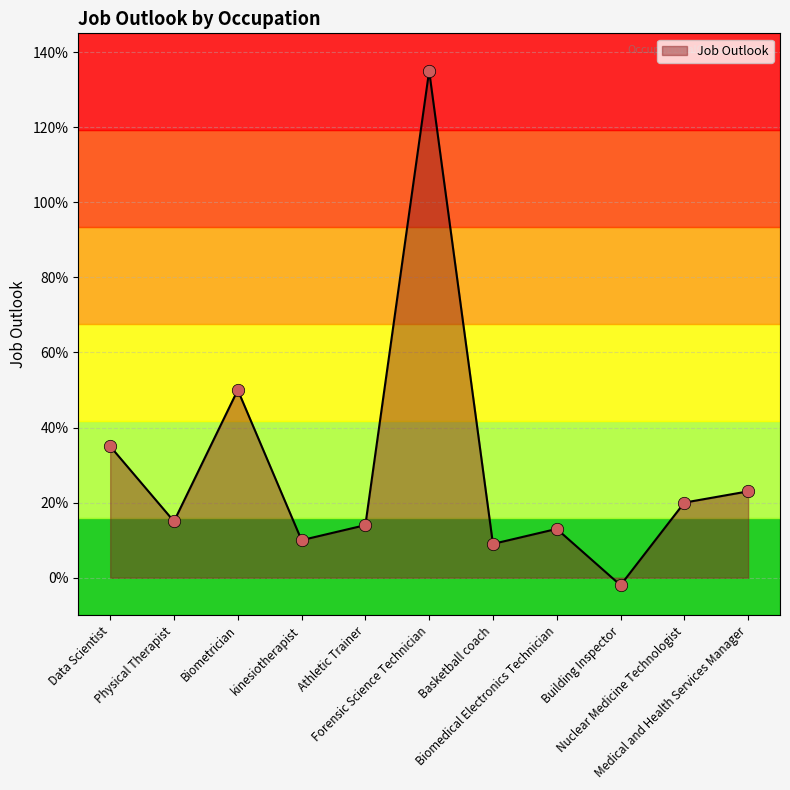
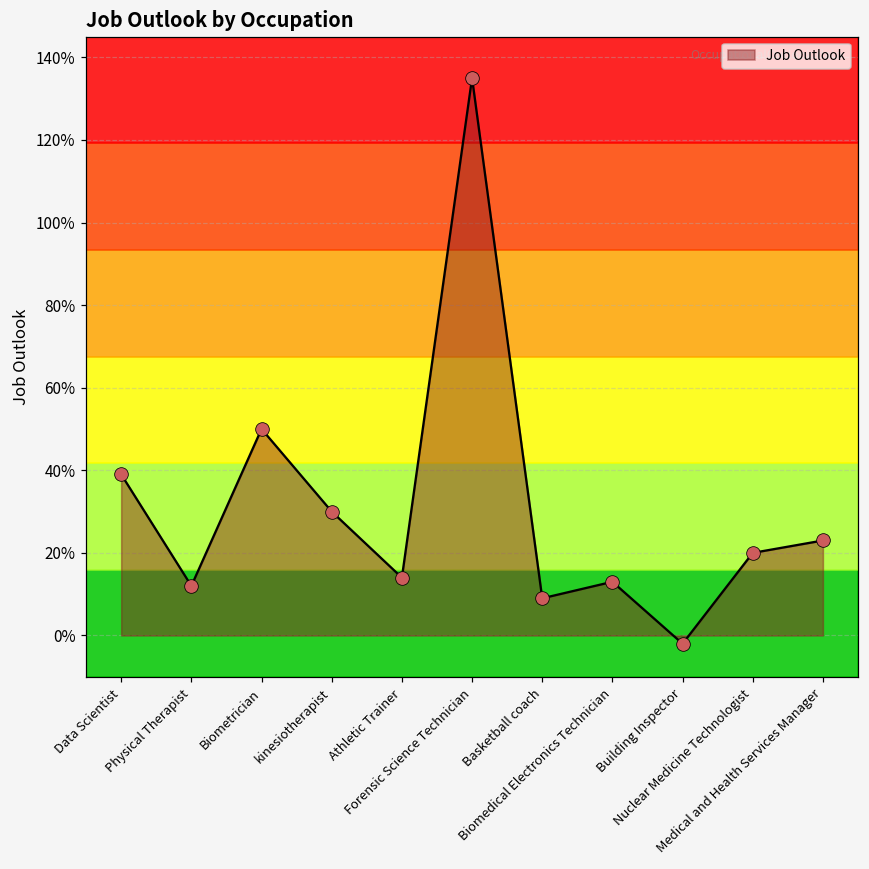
Job Outlook, Data Scientist: 35% -> 39%
Job Outlook, Physical Therapist: 15% -> 12%
Job Outlook, kinesiotherapist: 10% -> 30%
